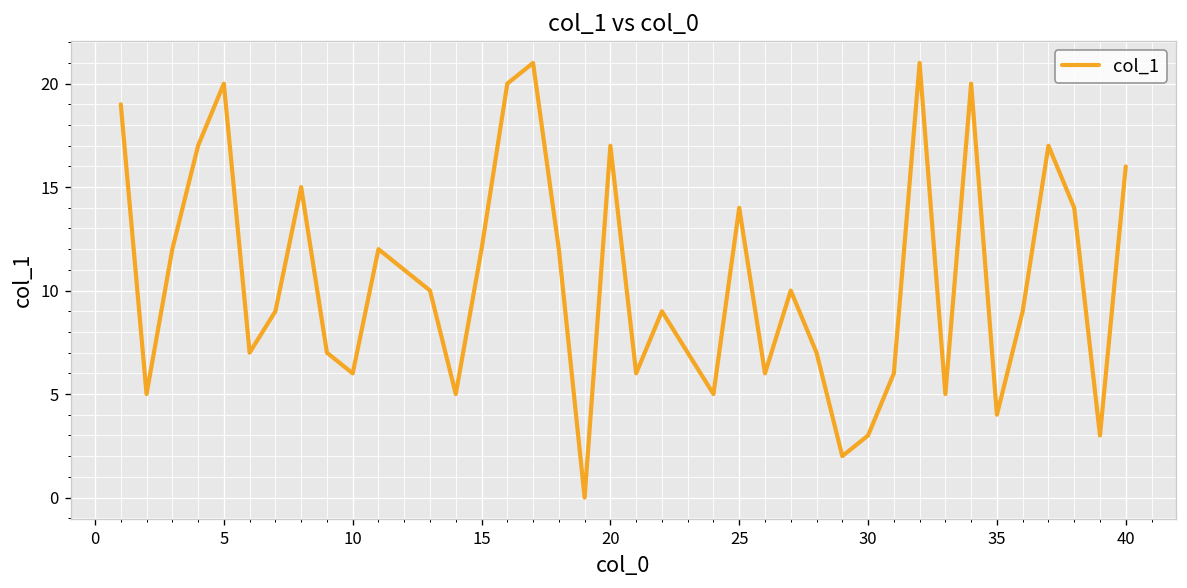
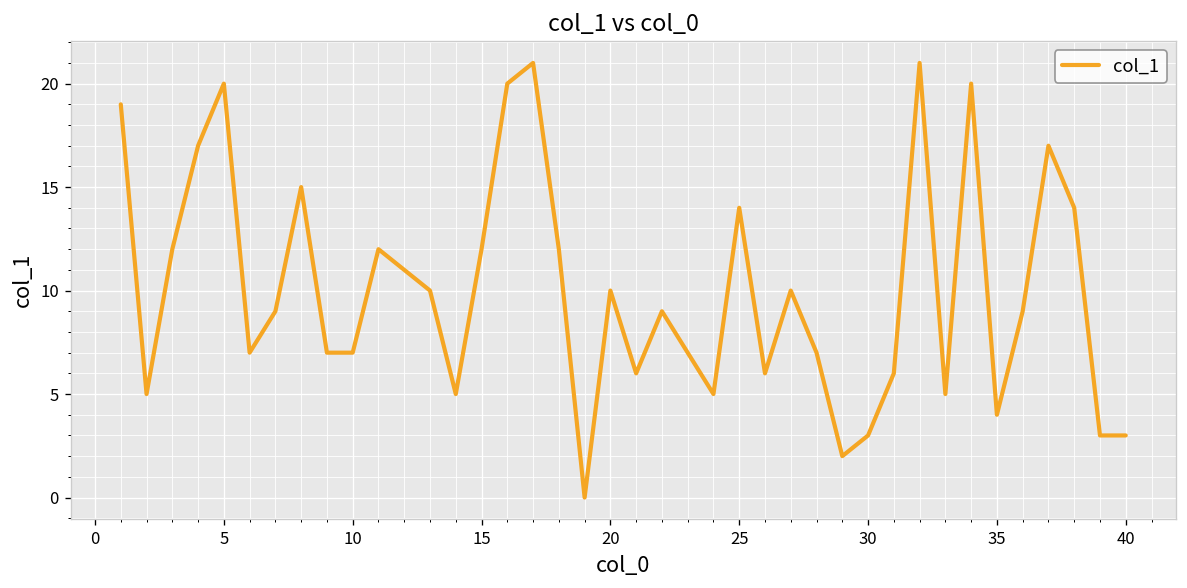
10: 6 -> 7
20: 17 -> 10
40: 16 -> 3
